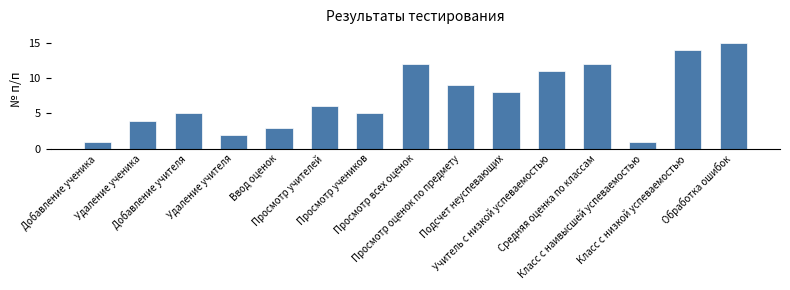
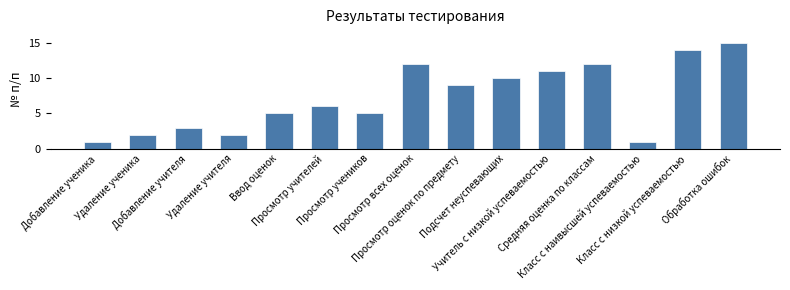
Удаление ученика: 4 -> 2
Добавление учителя: 5 -> 3
Ввод оценок: 3 -> 5
Подсчет неуспевающих: 8 -> 10
